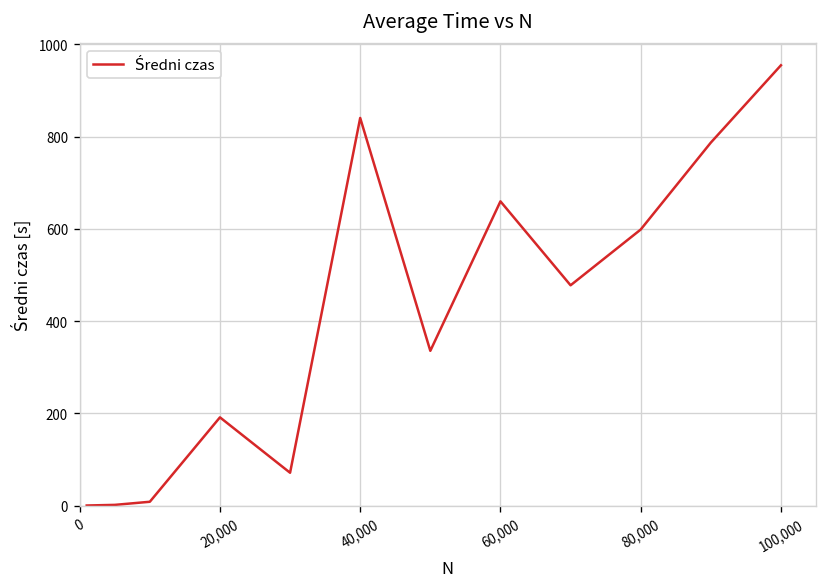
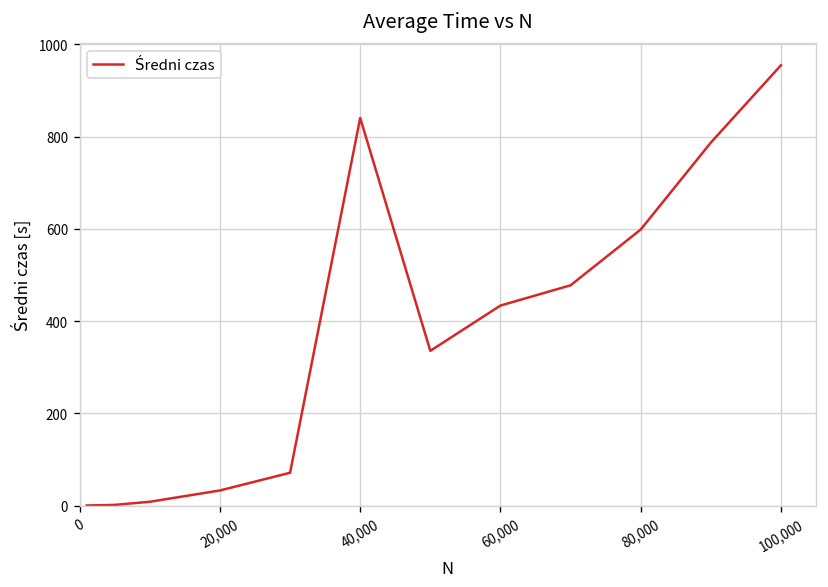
20,000: 190 -> 30
60,000: 660 -> 430
